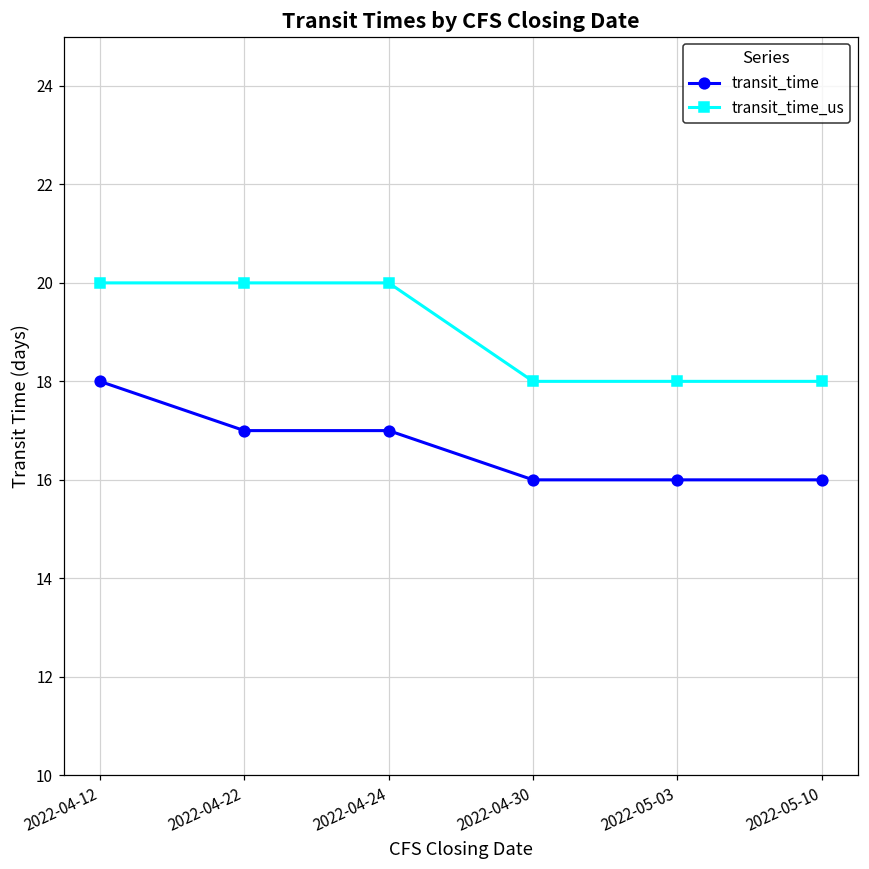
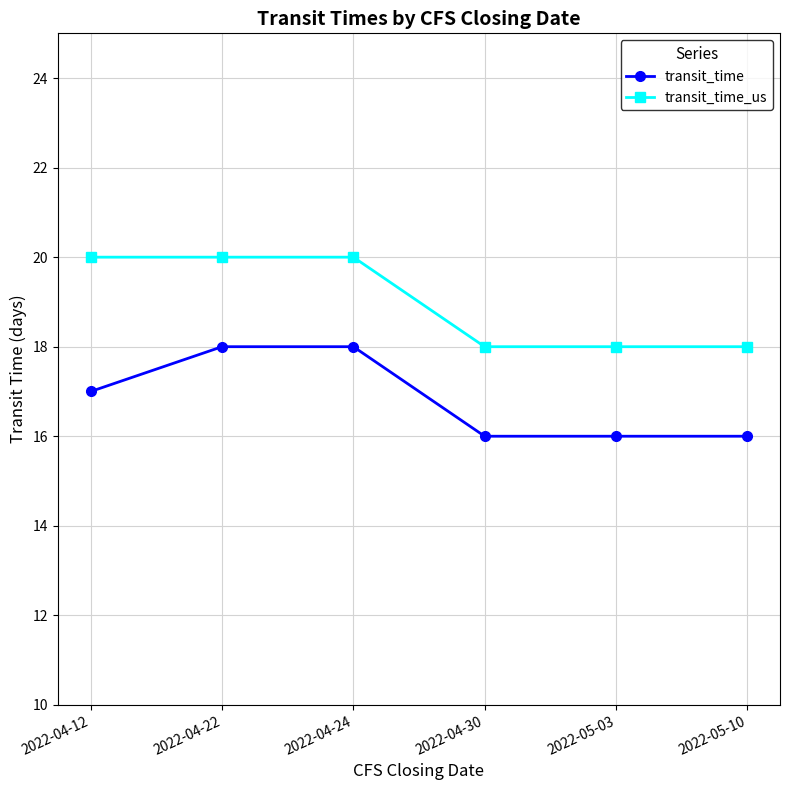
transit_time, 2022-04-12: 18 -> 17
transit_time, 2022-04-22: 17 -> 18
transit_time, 2022-04-24: 17 -> 18
